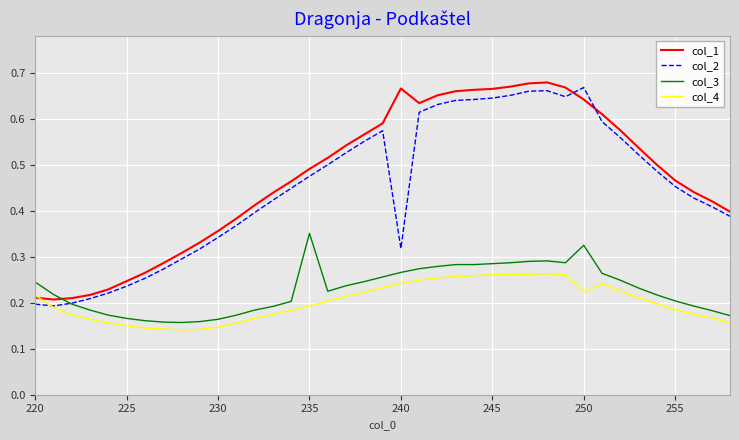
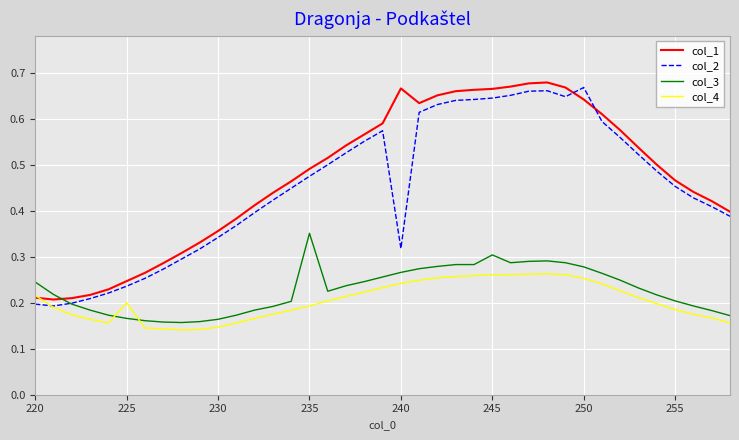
col_4, 225: 0.15 -> 0.20
col_3, 245: 0.29 -> 0.30
col_3, 250: 0.33 -> 0.28
col_4, 250: 0.22 -> 0.25
